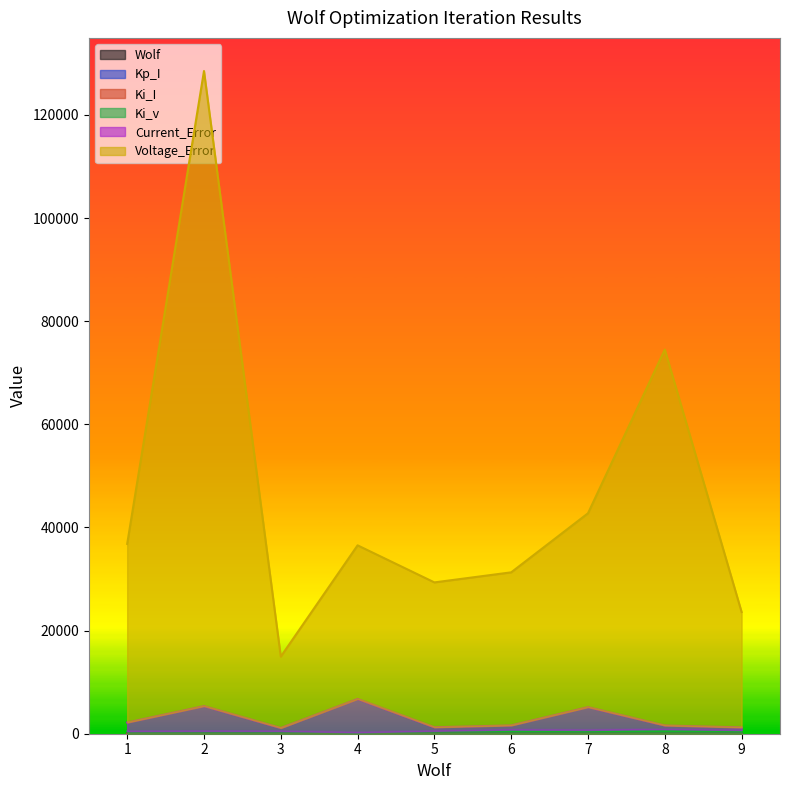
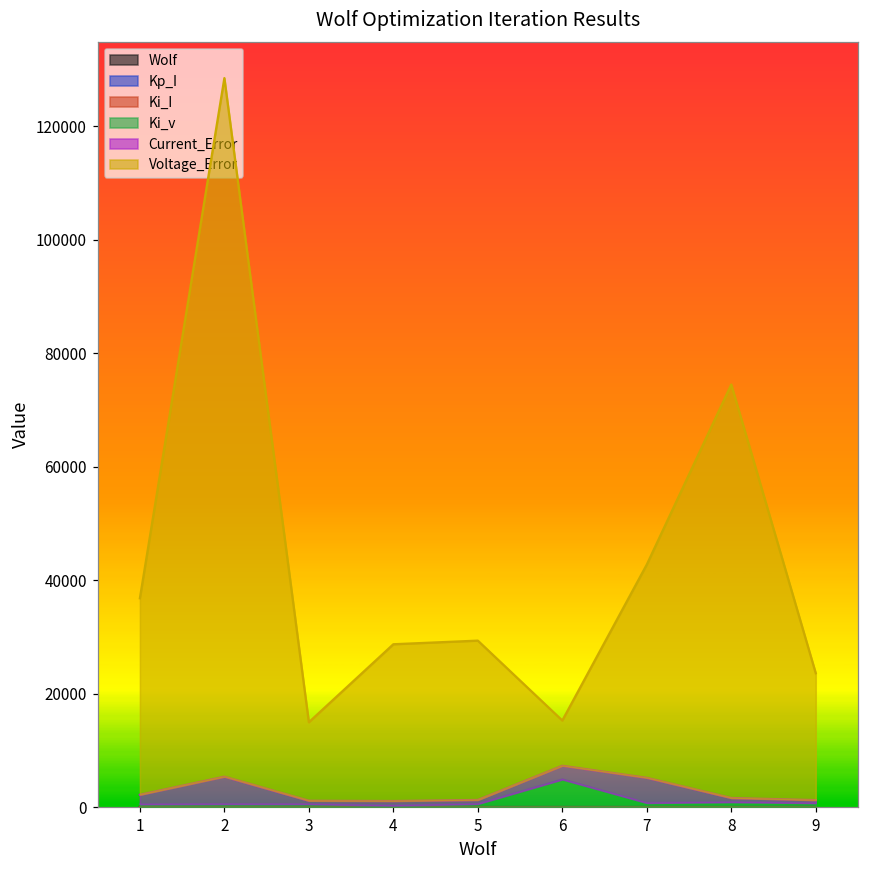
Current_Error, 4: 6000 -> 1000
Voltage_Error, 4: 30000 -> 28000
Ki_v, 6: 1000 -> 5000
Current_Error, 6: 1000 -> 2000
Voltage_Error, 6: 30000 -> 8000
